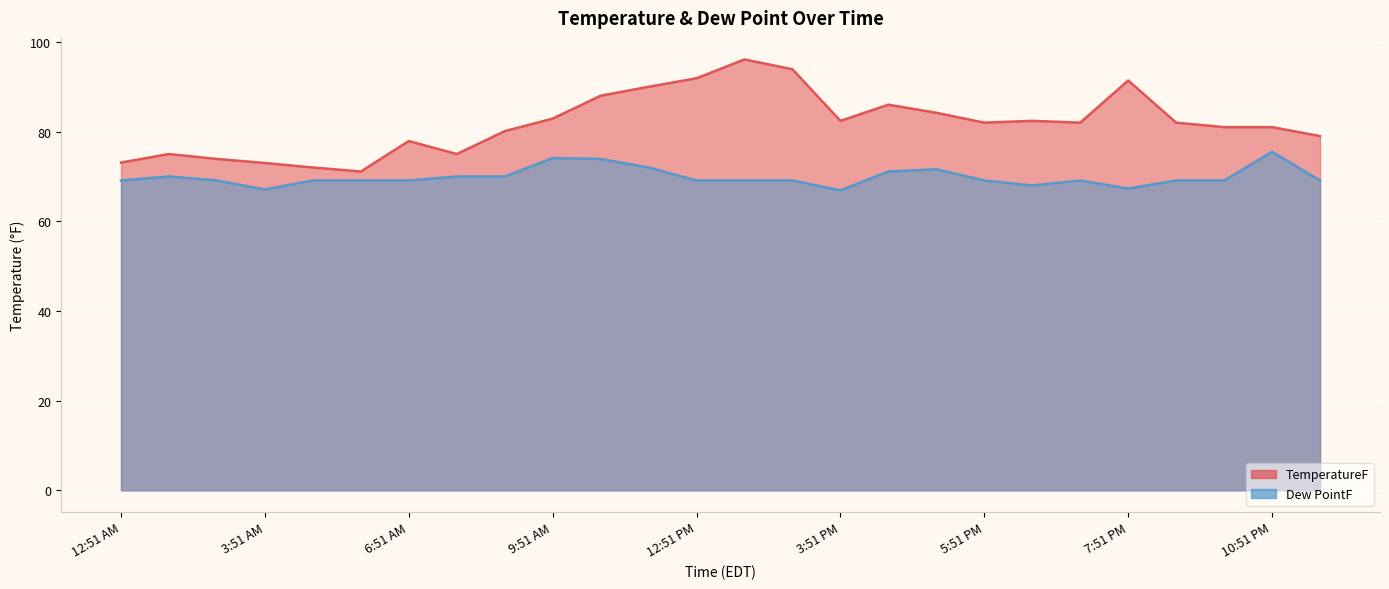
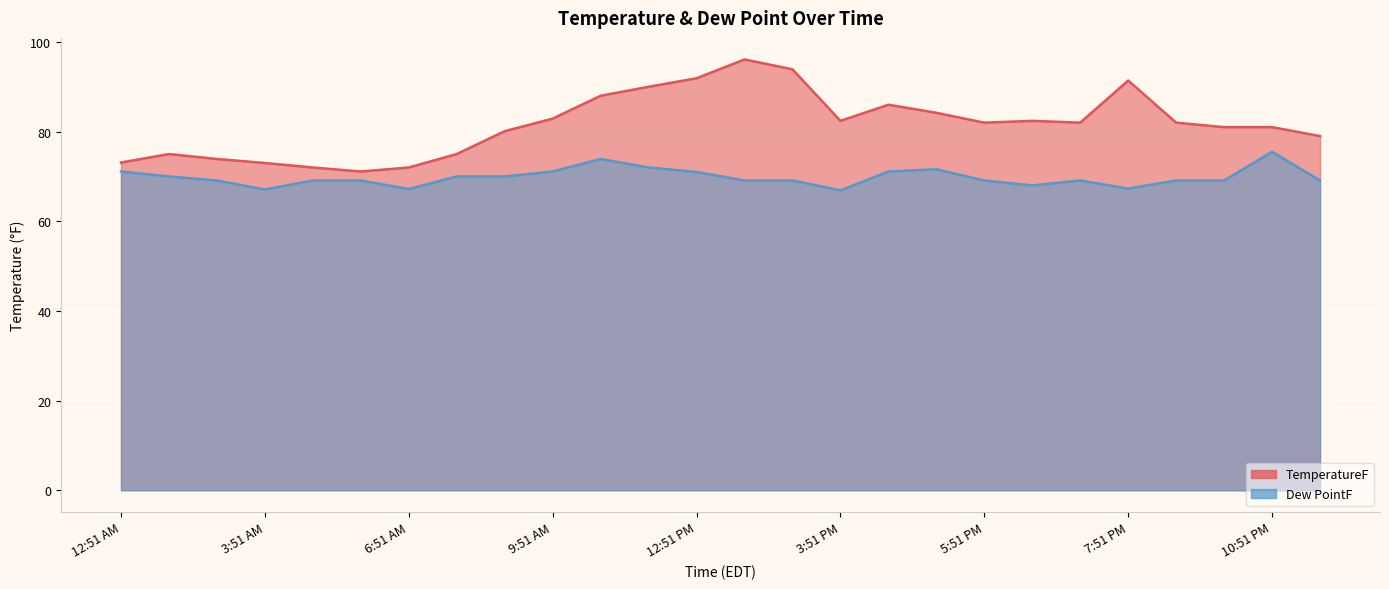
Dew PointF, 12:51 AM: 69 -> 71
TemperatureF, 6:51 AM: 78 -> 72
Dew PointF, 6:51 AM: 69 -> 67
Dew PointF, 9:51 AM: 74 -> 71
Dew PointF, 12:51 PM: 69 -> 71
